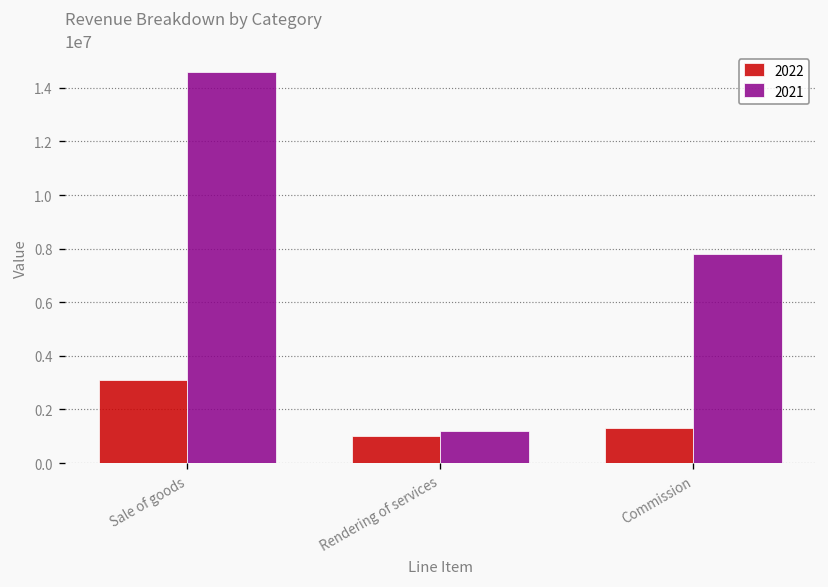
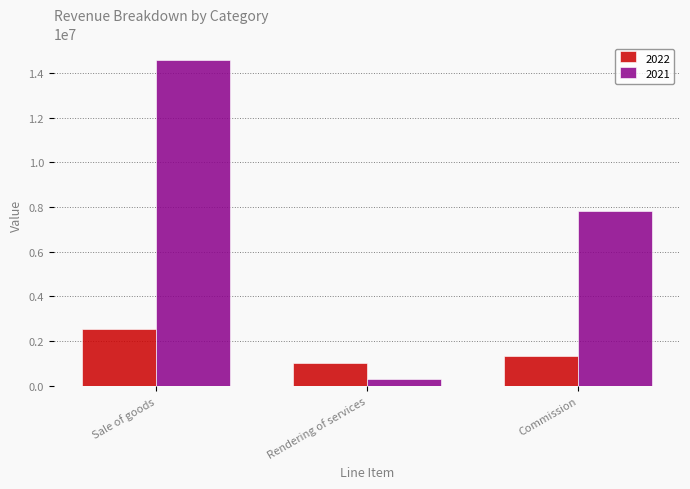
2022, Sale of goods: 3100000 -> 2500000
2021, Rendering of services: 1200000 -> 300000
